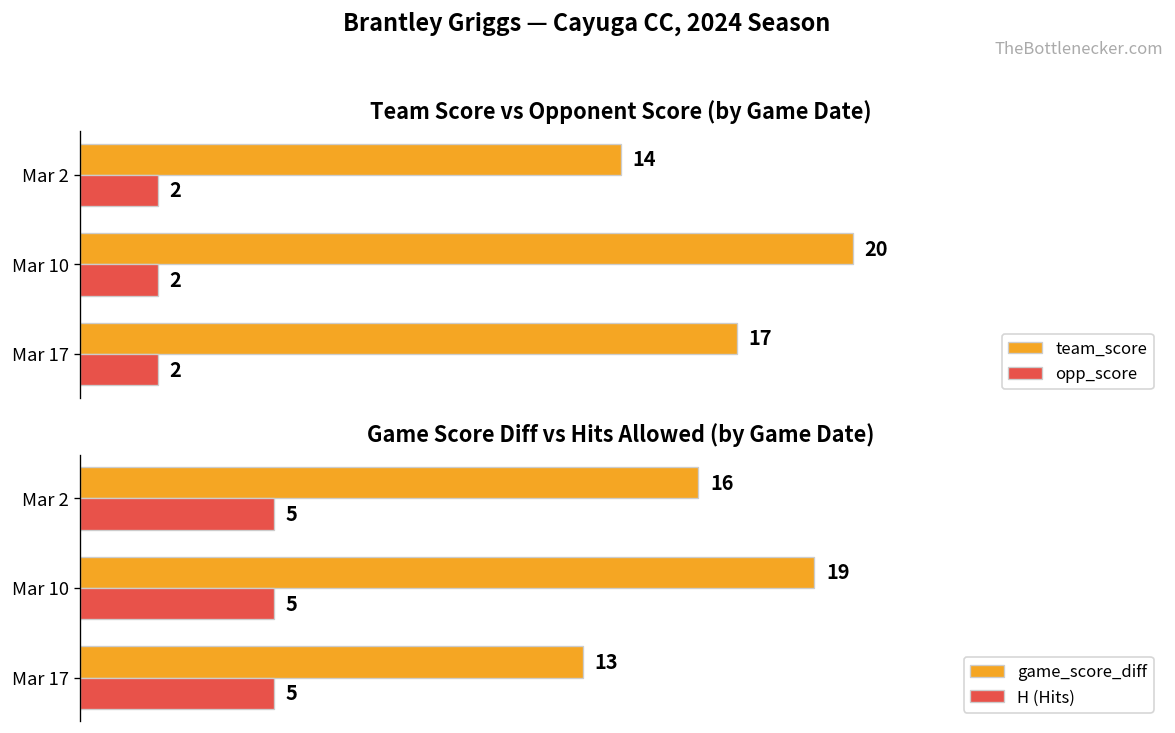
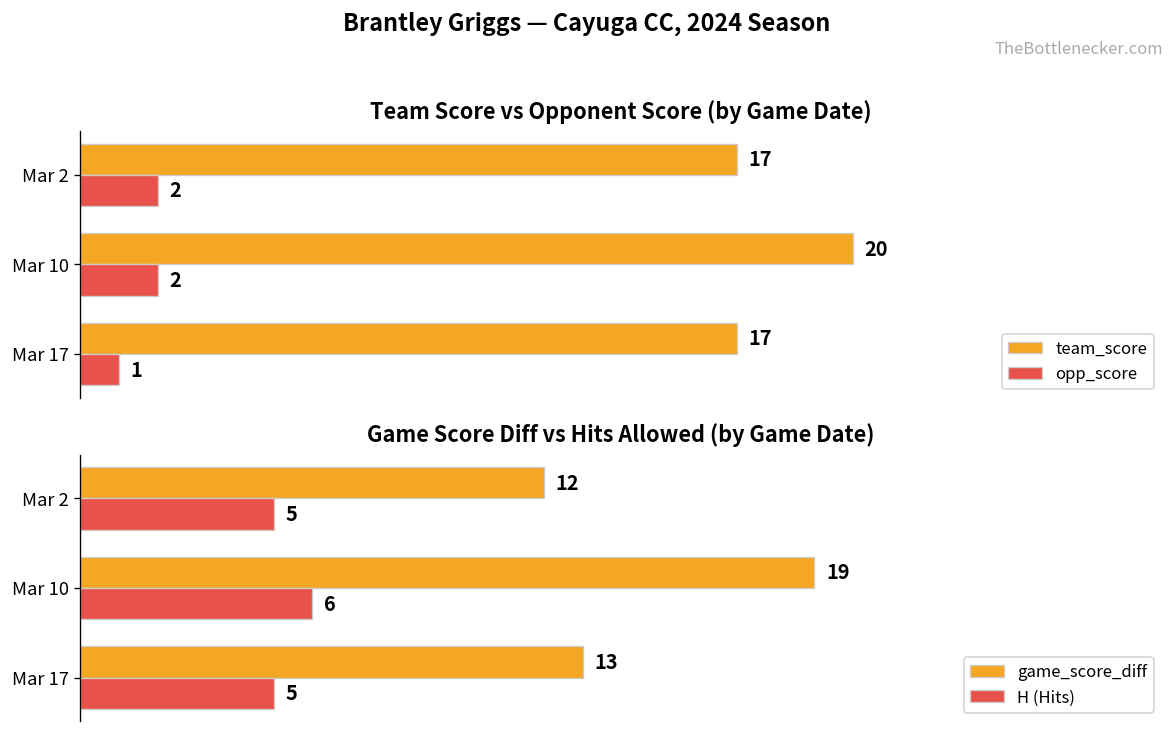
Team Score vs Opponent Score (by Game Date), team_score, Mar 2: 14 -> 17
Team Score vs Opponent Score (by Game Date), opp_score, Mar 17: 2 -> 1
Game Score Diff vs Hits Allowed (by Game Date), game_score_diff, Mar 2: 16 -> 12
Game Score Diff vs Hits Allowed (by Game Date), H (Hits), Mar 10: 5 -> 6
